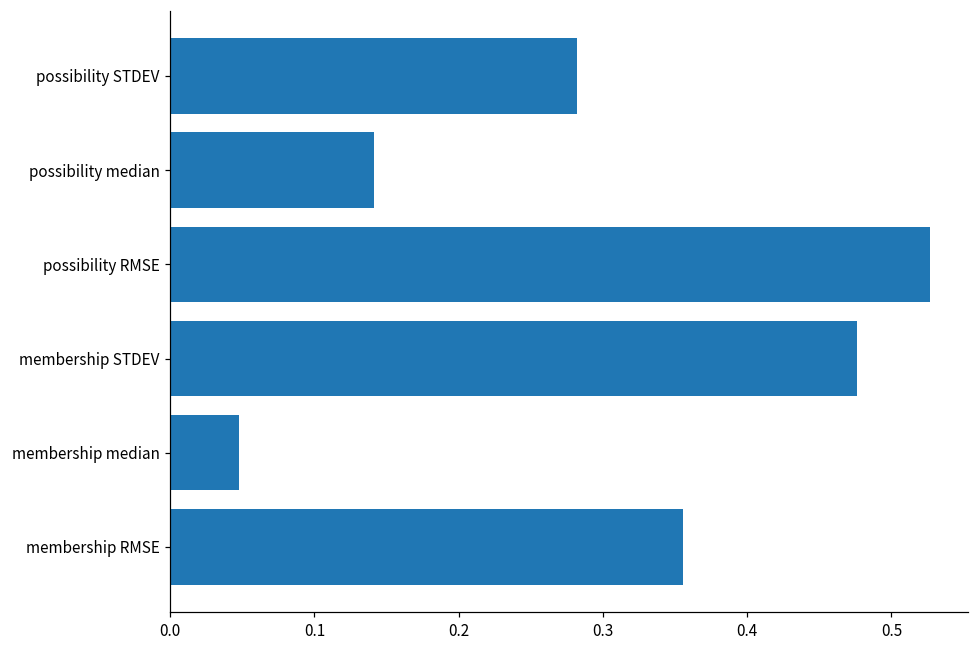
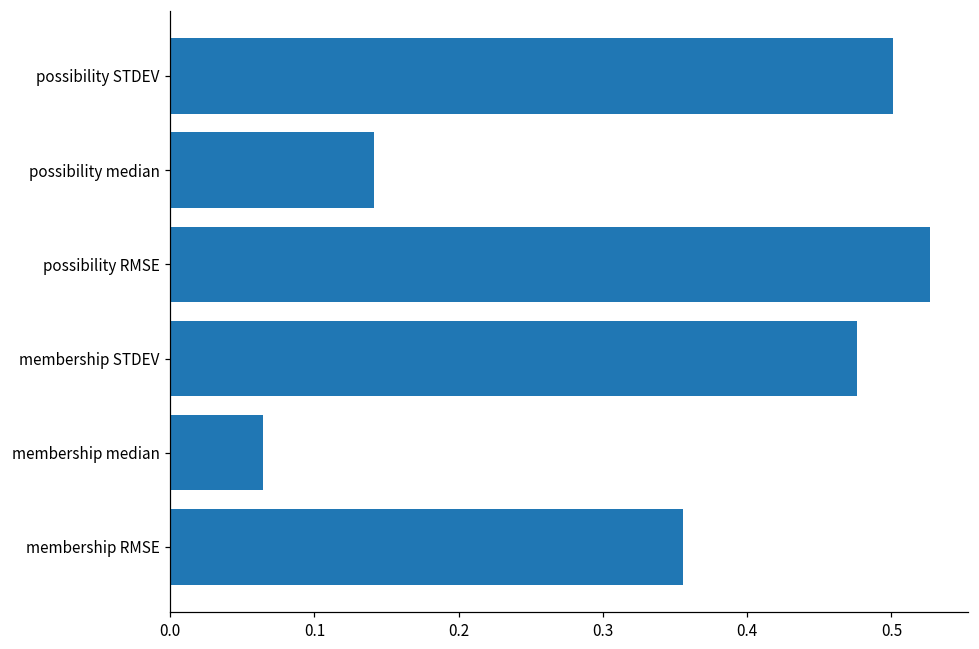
possibility STDEV: 0.282 -> 0.501
membership median: 0.047 -> 0.064
